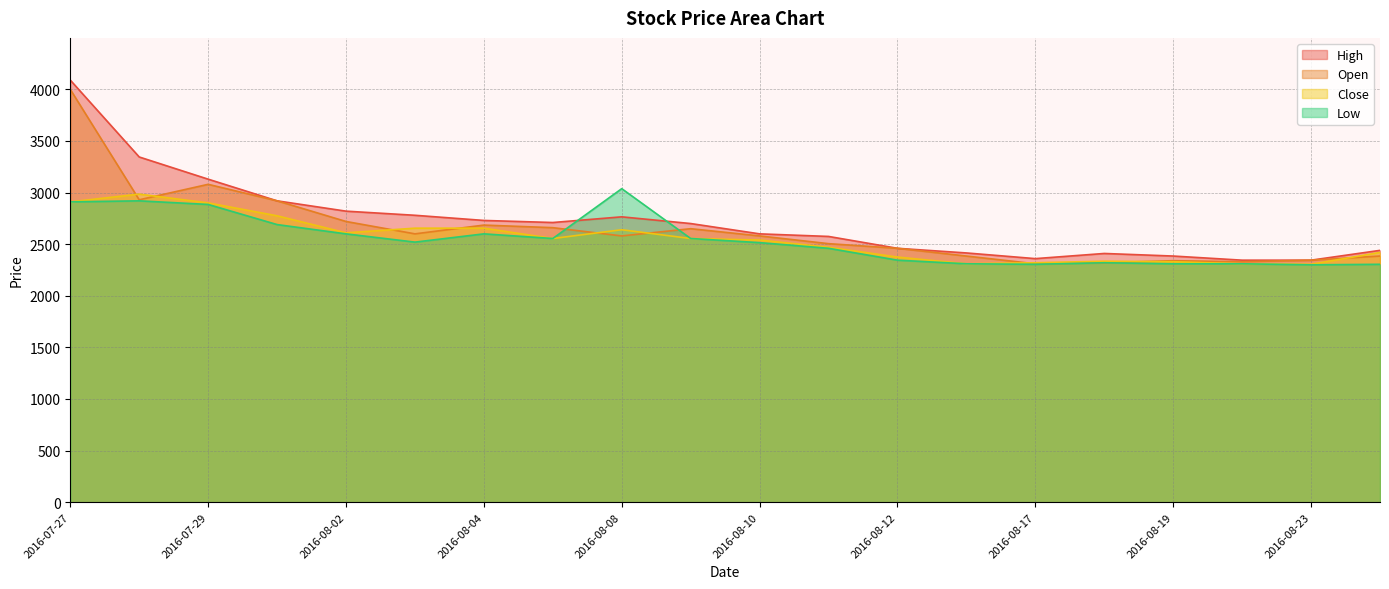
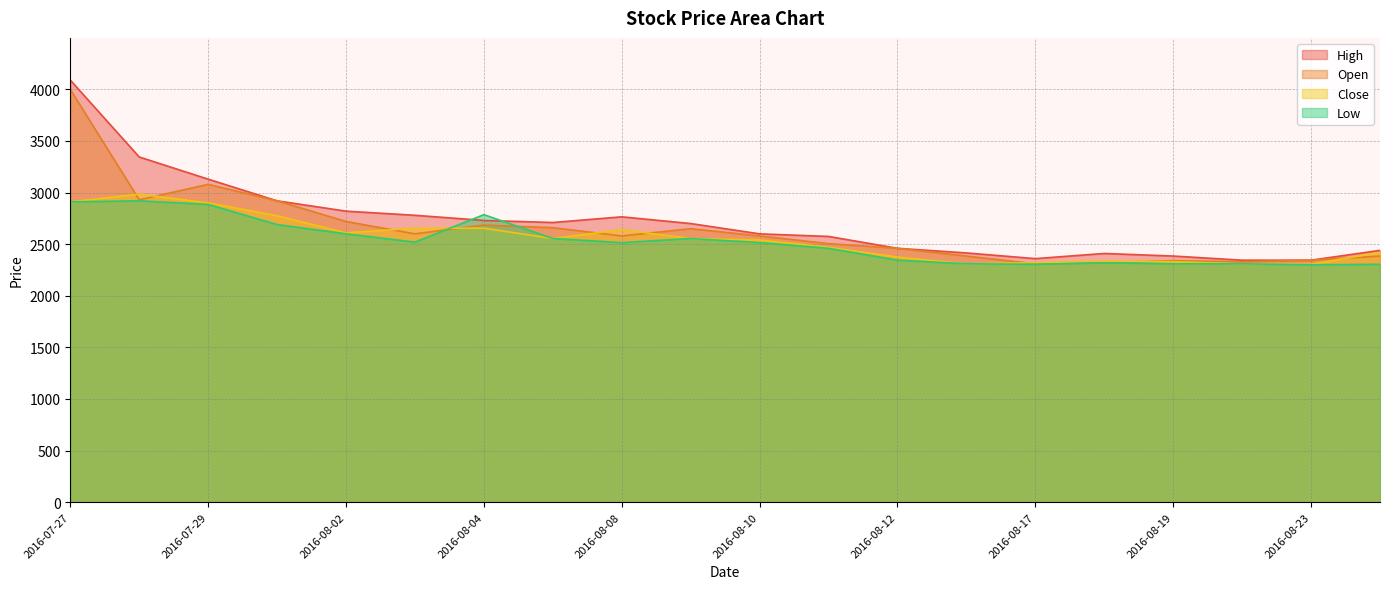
Low, 2016-08-04: 2600 -> 2790
Low, 2016-08-08: 3040 -> 2520
